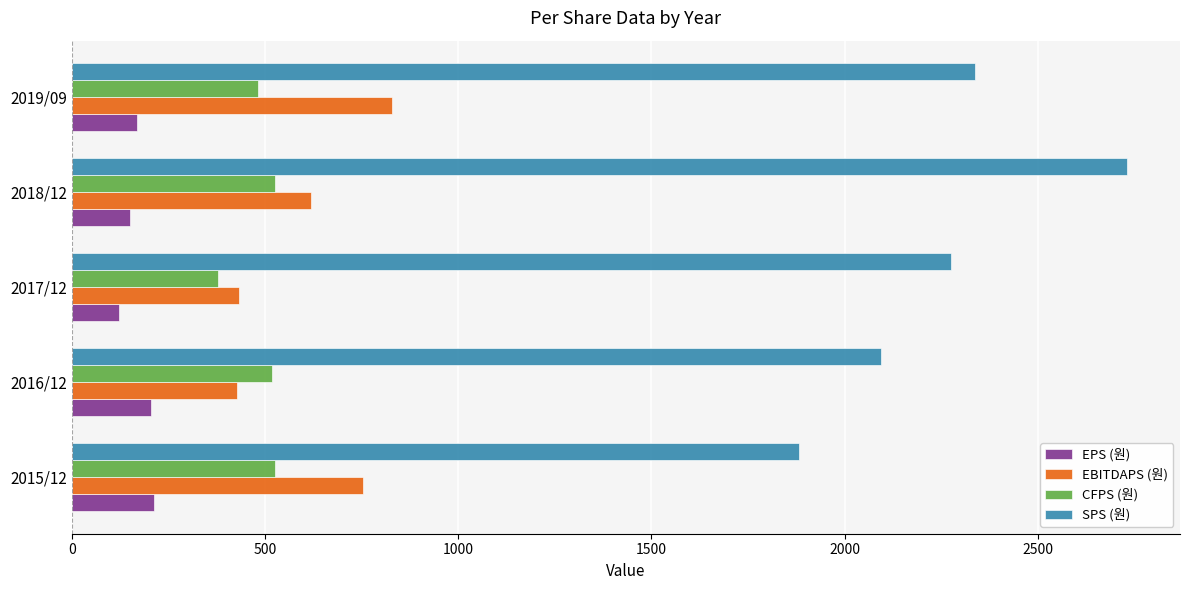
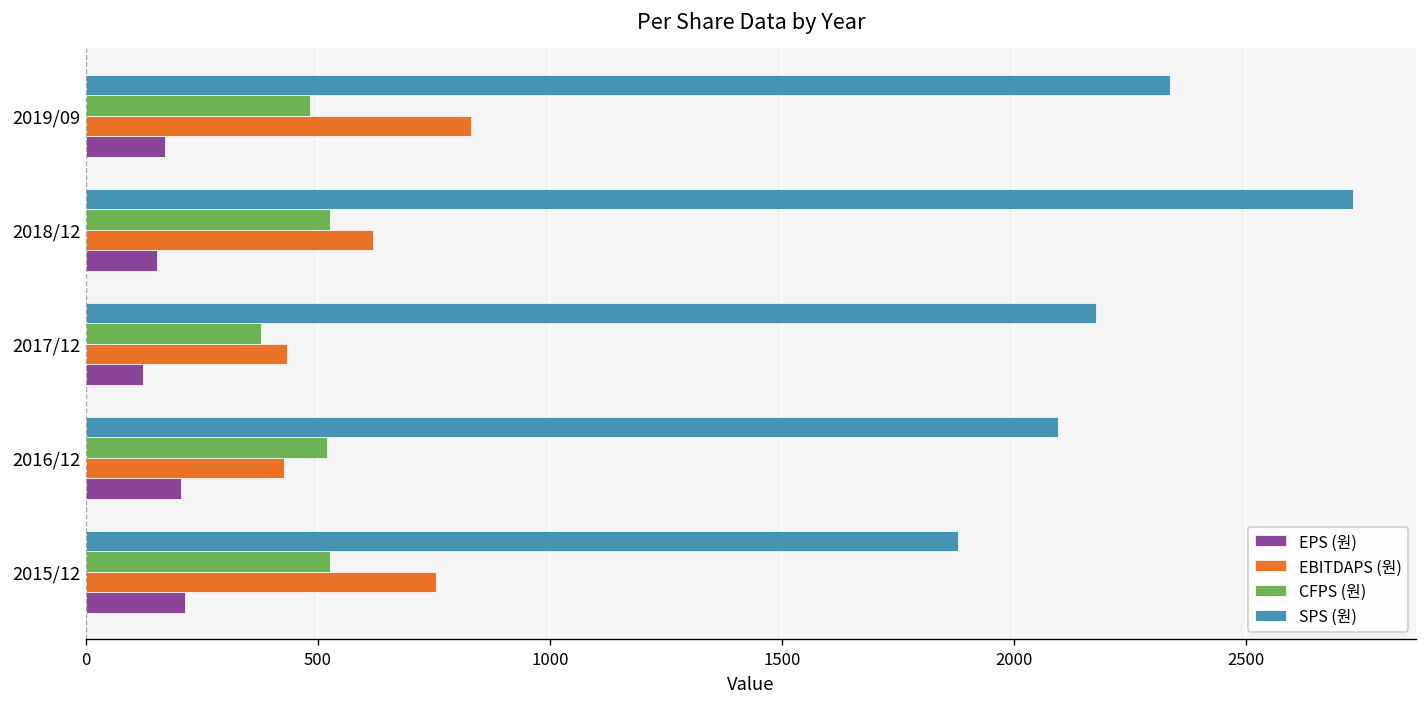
SPS (원), 2017/12: 2270 -> 2180
